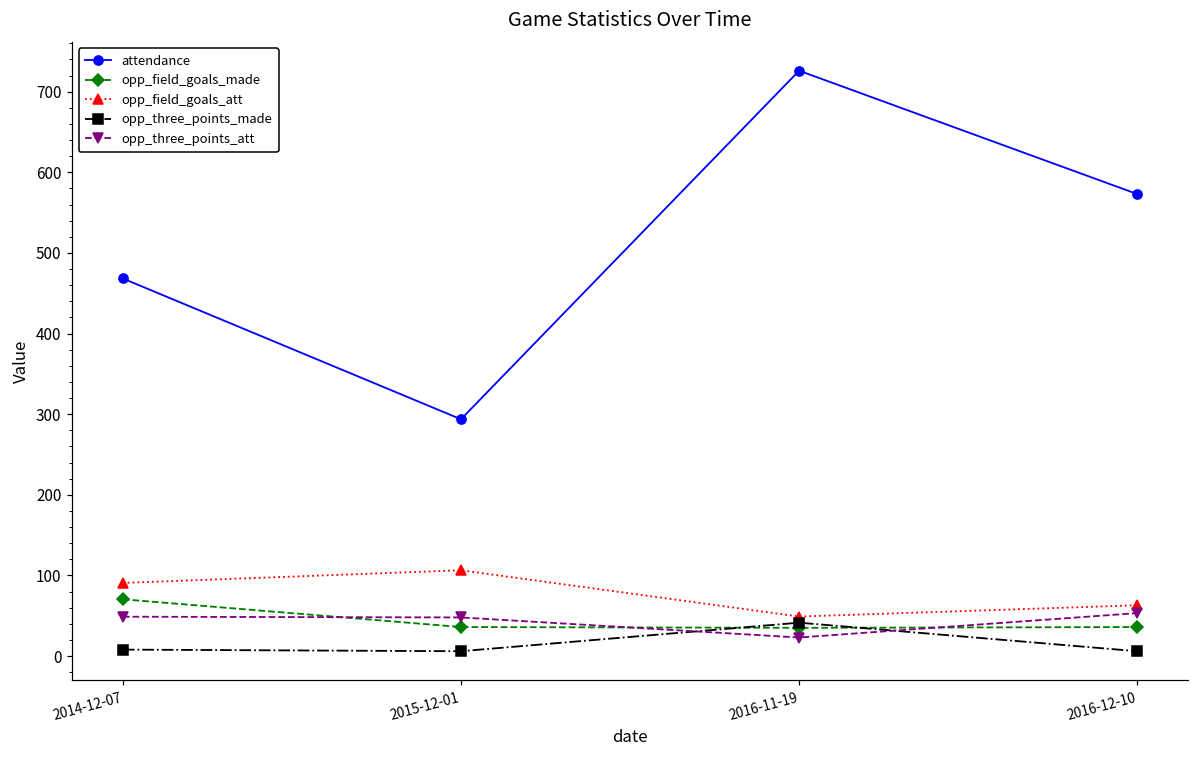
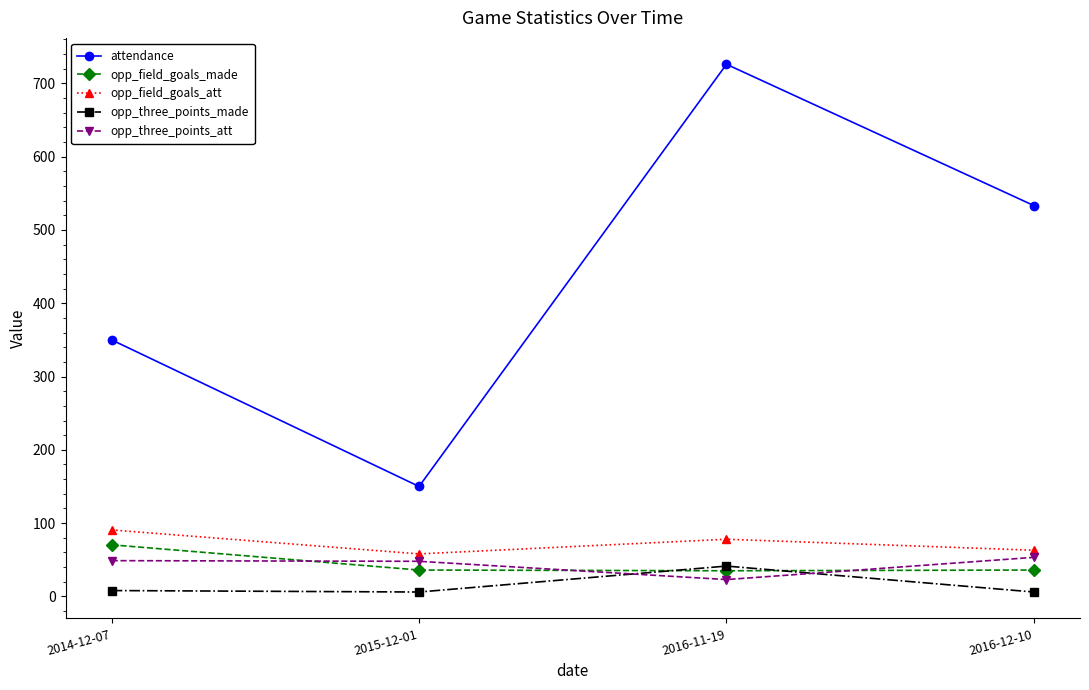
attendance, 2014-12-07: 470 -> 350
attendance, 2015-12-01: 290 -> 150
opp_field_goals_att, 2015-12-01: 110 -> 60
opp_field_goals_att, 2016-11-19: 50 -> 80
attendance, 2016-12-10: 570 -> 530
